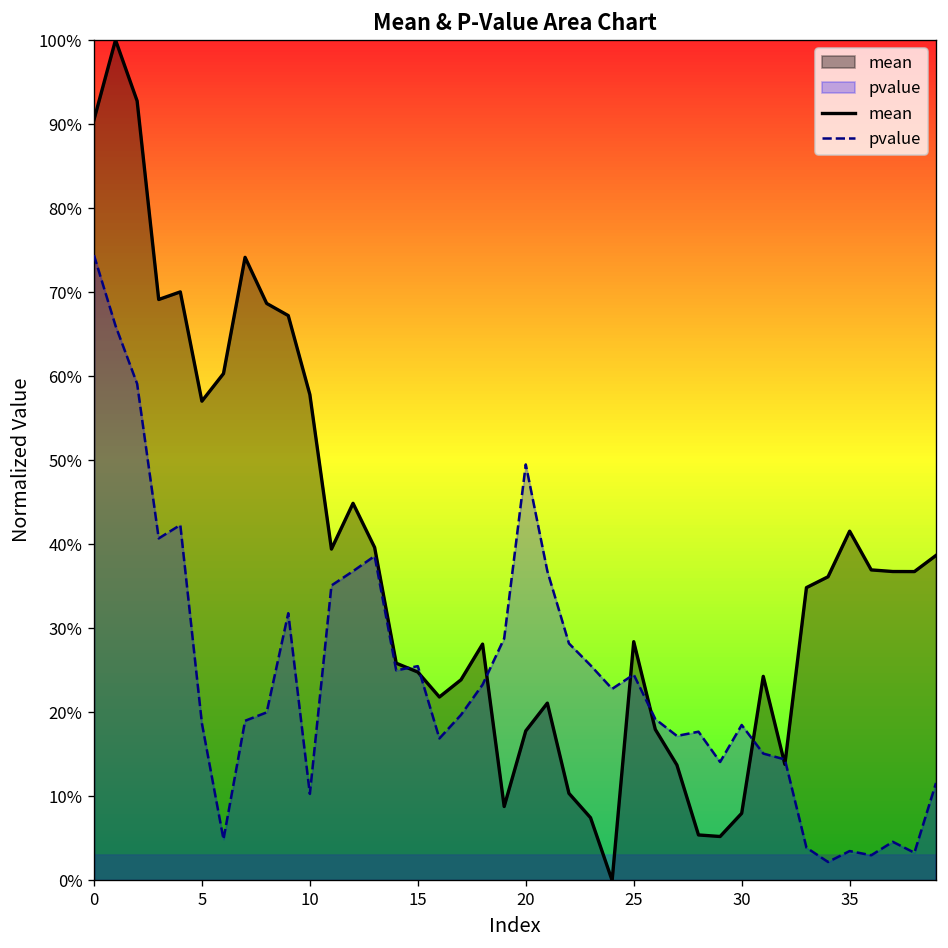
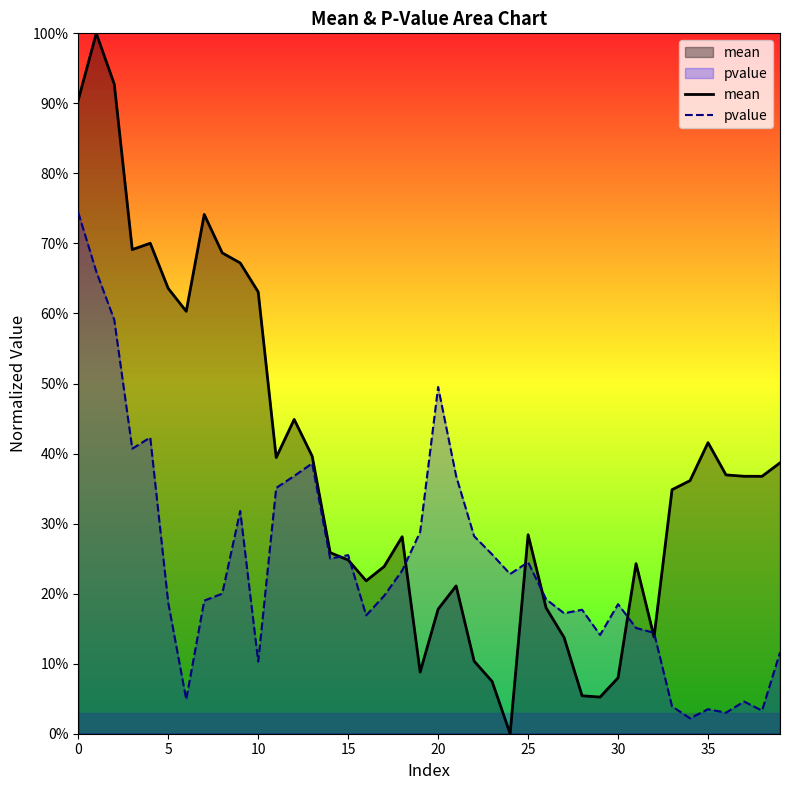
mean, 5: 57% -> 64%
mean, 10: 58% -> 63%
